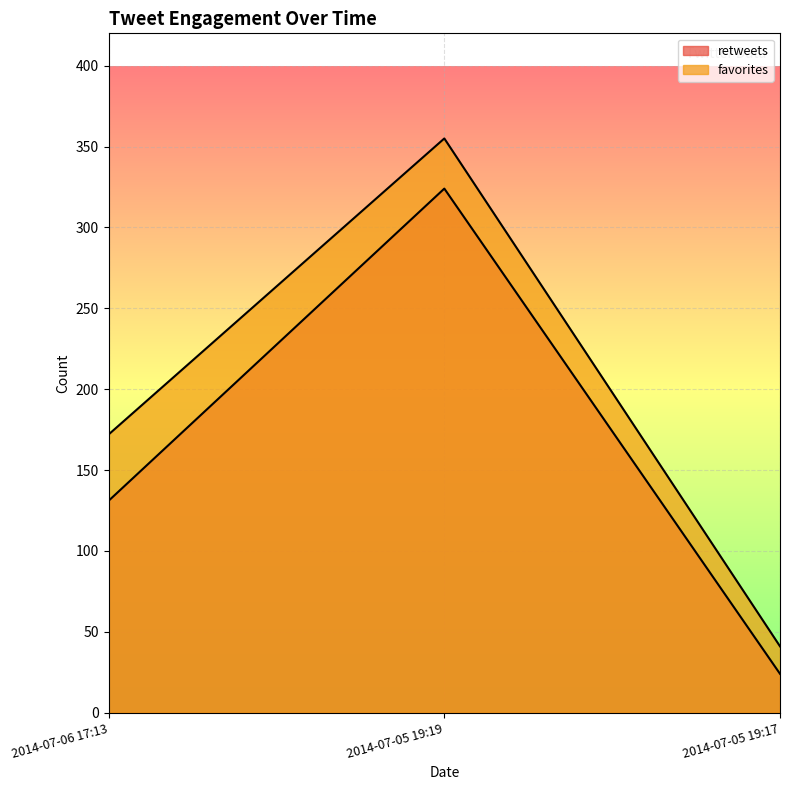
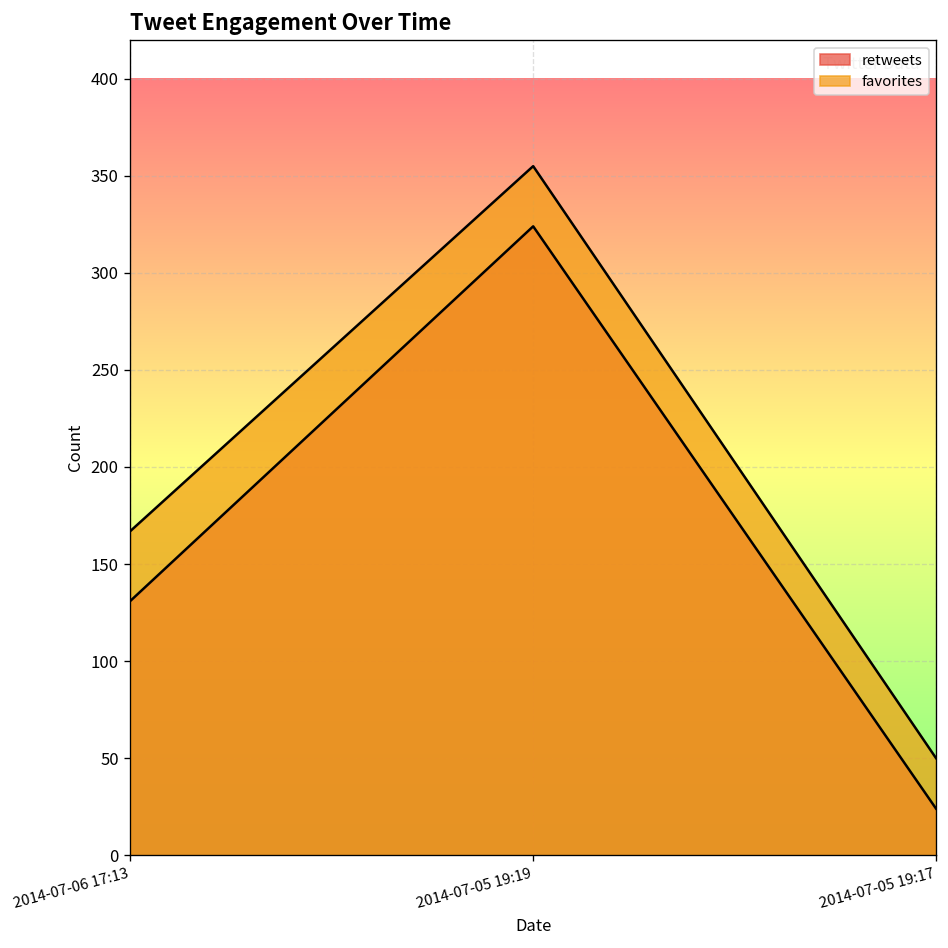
favorites, 2014-07-06 17:13: 172 -> 167
favorites, 2014-07-05 19:17: 41 -> 50
